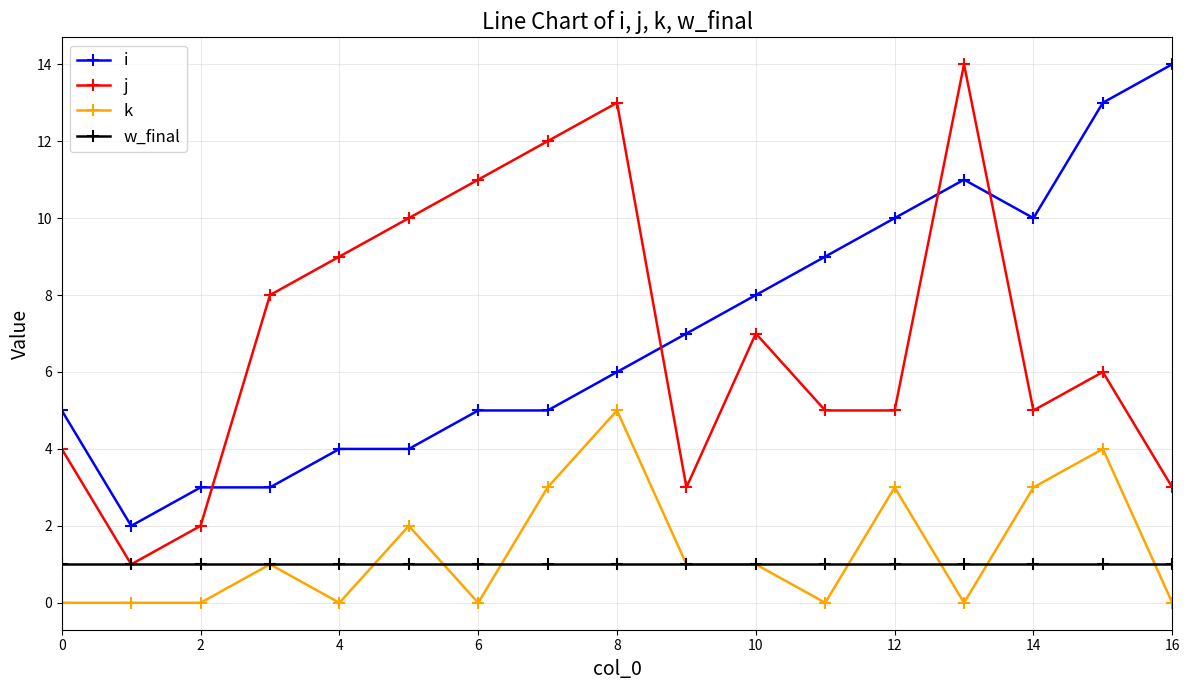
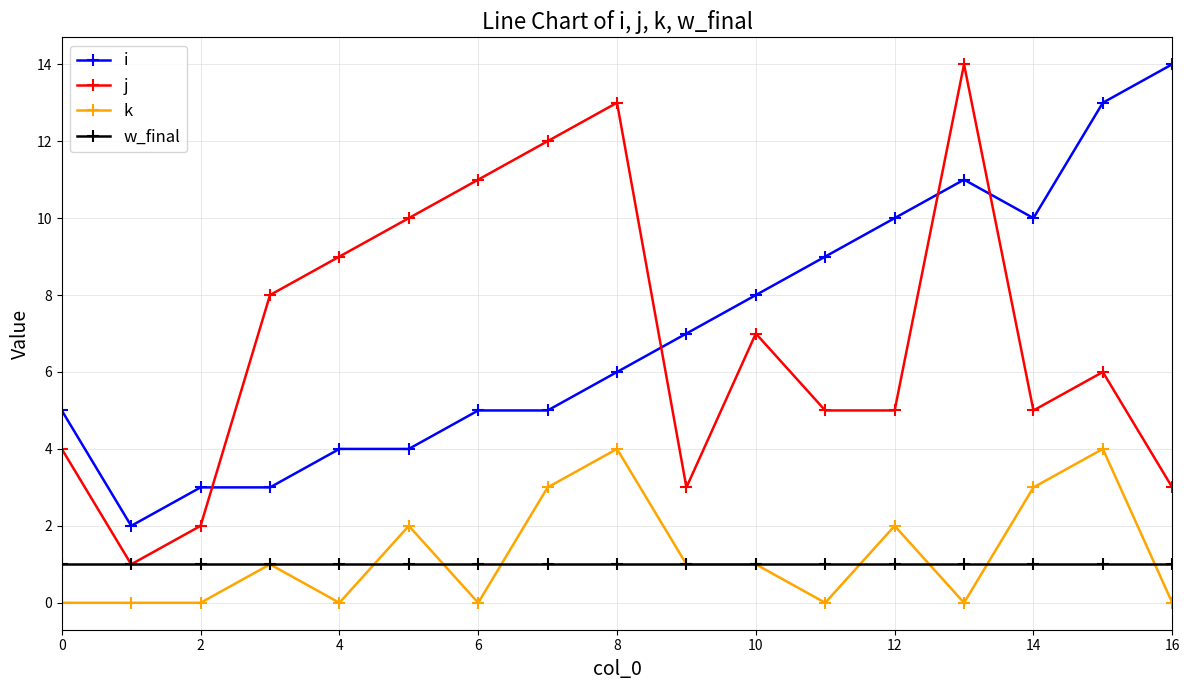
k, 8: 5 -> 4
k, 12: 3 -> 2
